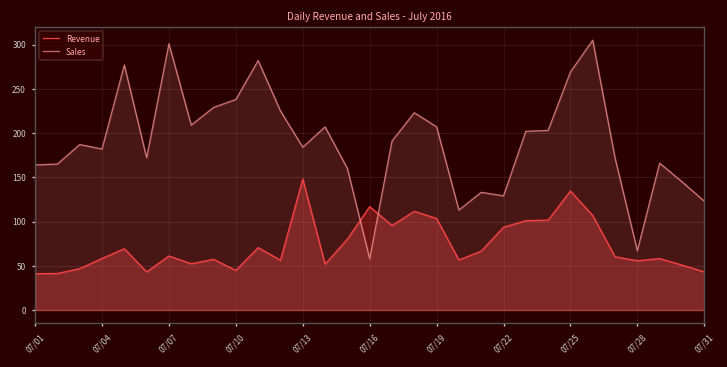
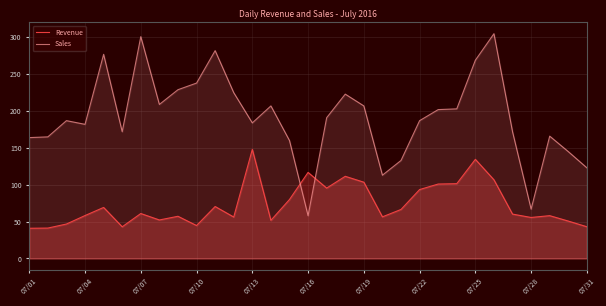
Sales, 07/22: 130 -> 190
